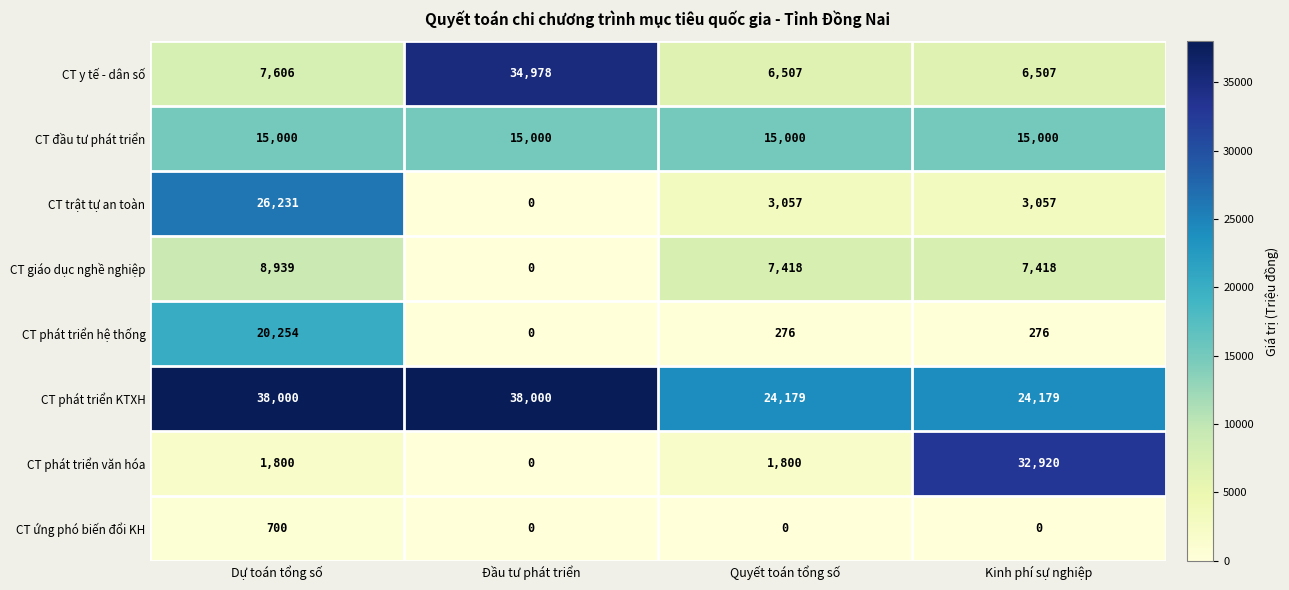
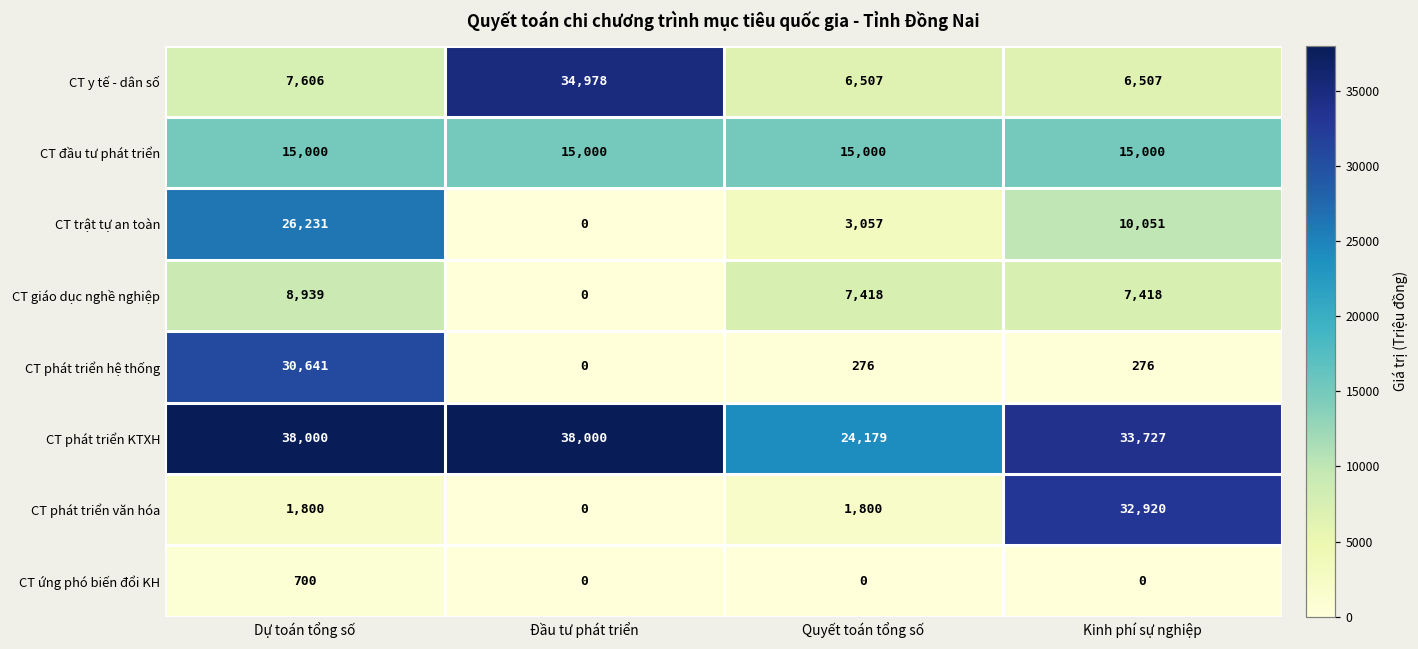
CT trật tự an toàn, Kinh phí sự nghiệp: 3,057 -> 10,051
CT phát triển hệ thống, Dự toán tổng số: 20,254 -> 30,641
CT phát triển KTXH, Kinh phí sự nghiệp: 24,179 -> 33,727
